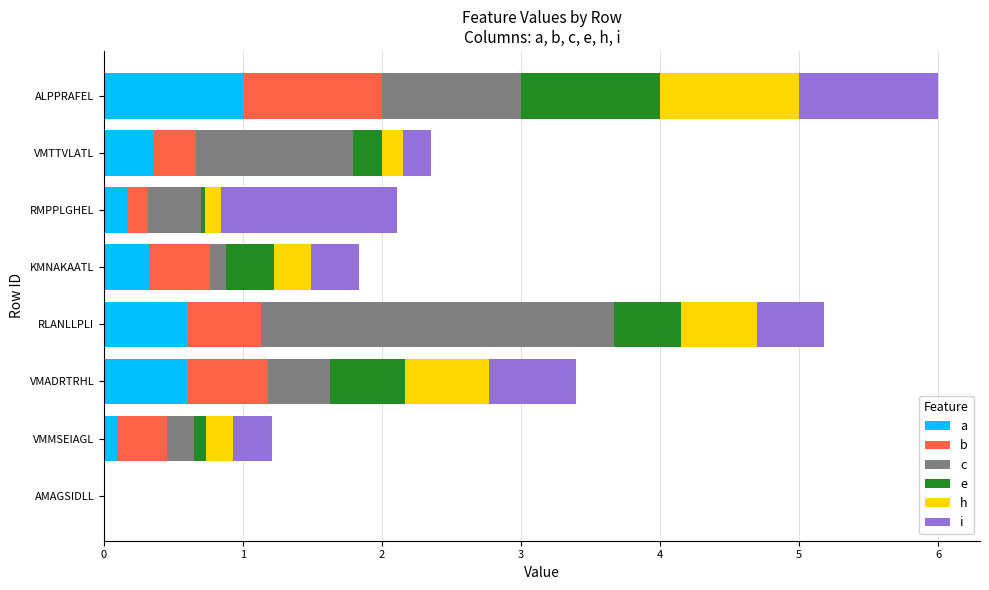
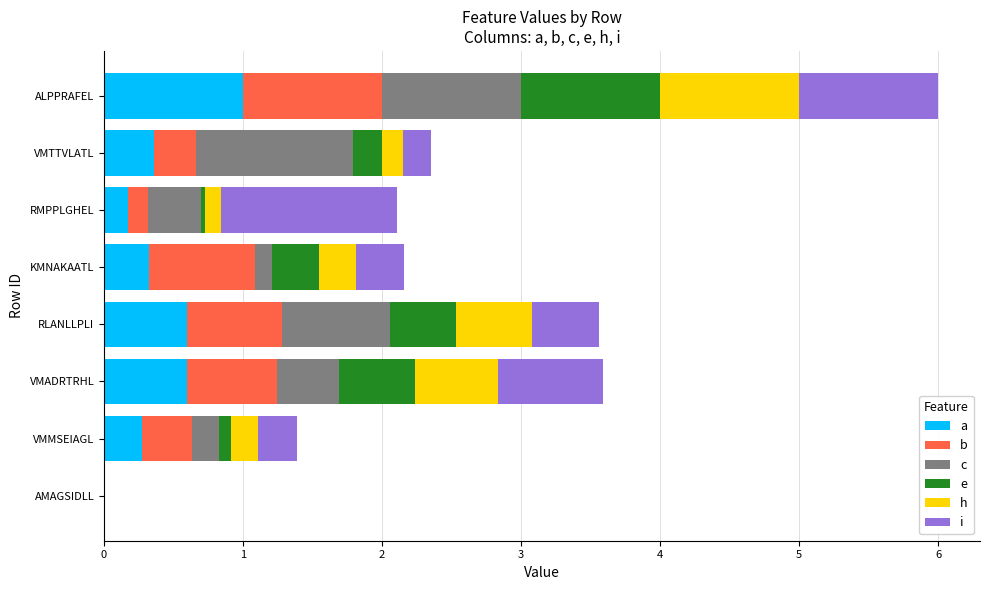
b, KMNAKAATL: 0.44 -> 0.77
b, RLANLLPLI: 0.53 -> 0.69
c, RLANLLPLI: 2.54 -> 0.77
b, VMADRTRHL: 0.58 -> 0.65
i, VMADRTRHL: 0.63 -> 0.76
a, VMMSEIAGL: 0.09 -> 0.27
